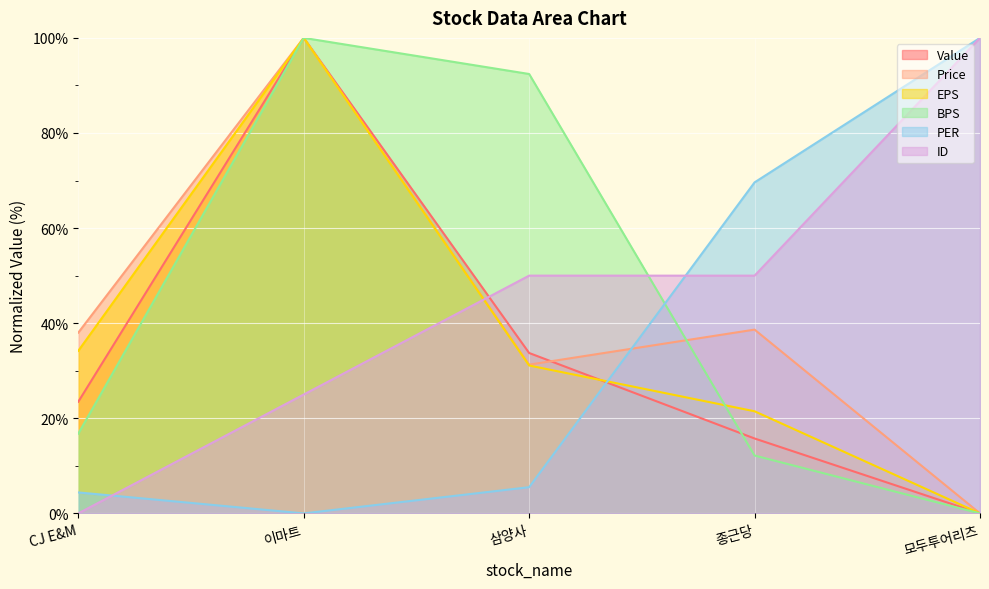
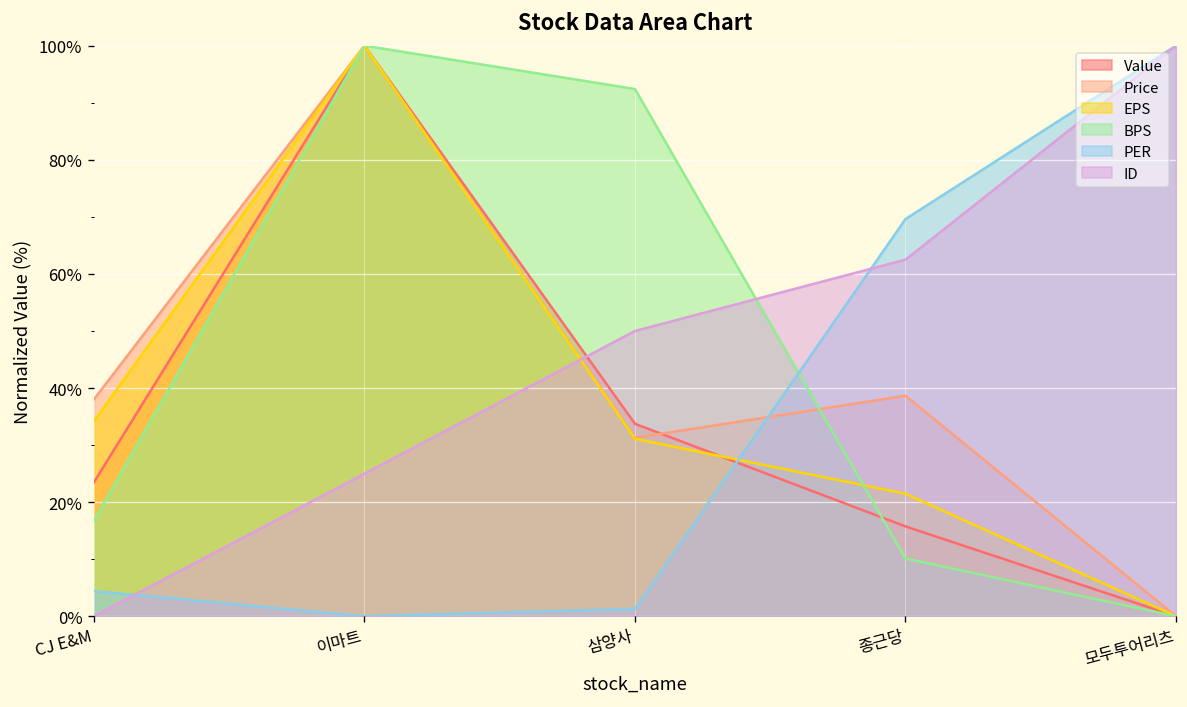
PER, 삼양사: 6% -> 1%
BPS, 종근당: 12% -> 10%
ID, 종근당: 50% -> 63%
